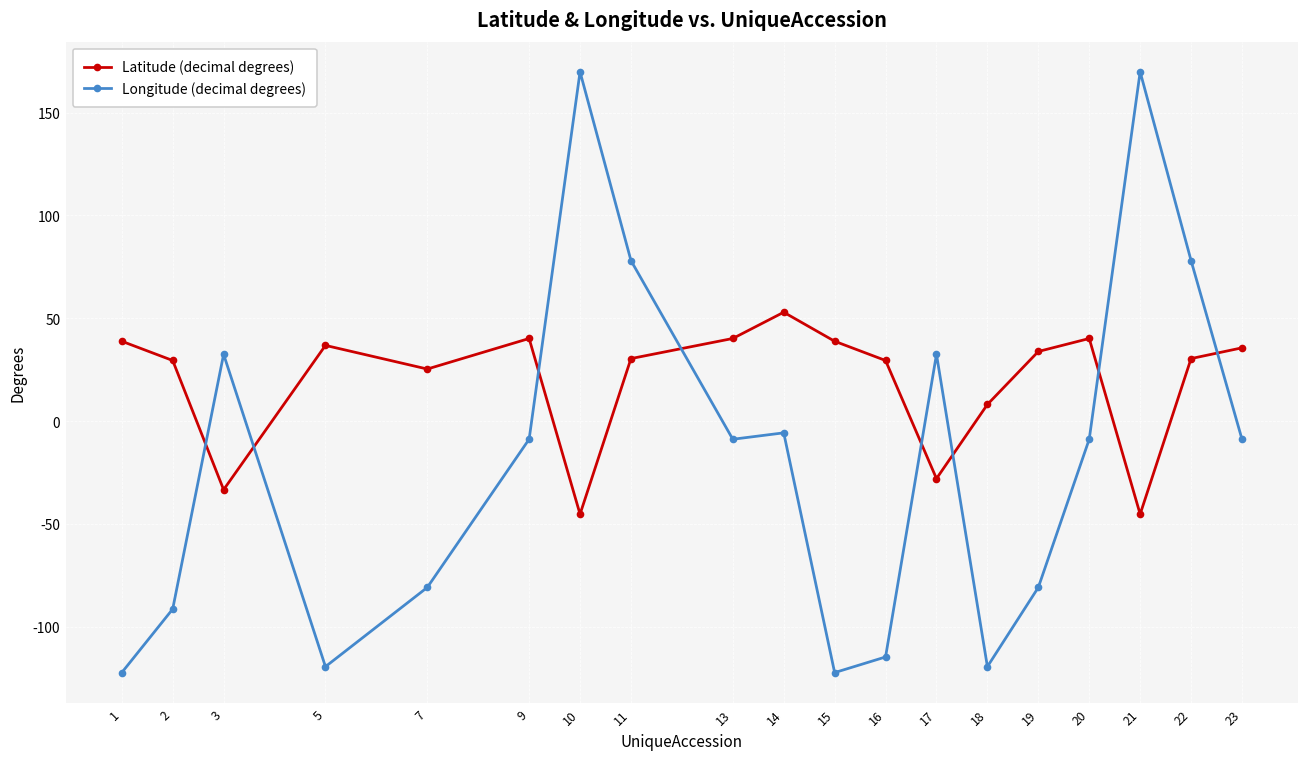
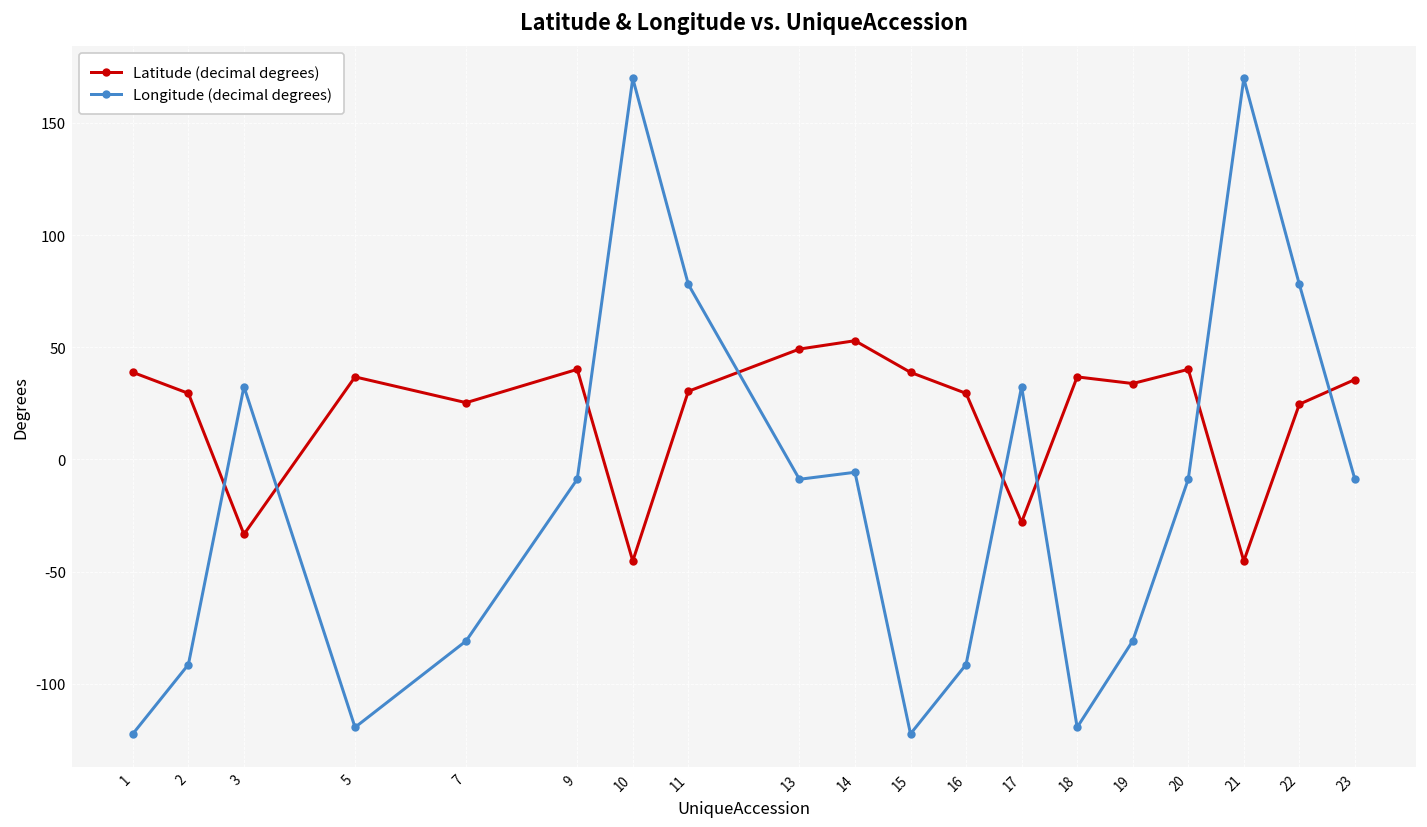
Latitude (decimal degrees), 13: 40 -> 49
Longitude (decimal degrees), 16: -115 -> -91
Latitude (decimal degrees), 18: 8 -> 37
Latitude (decimal degrees), 22: 30 -> 25
